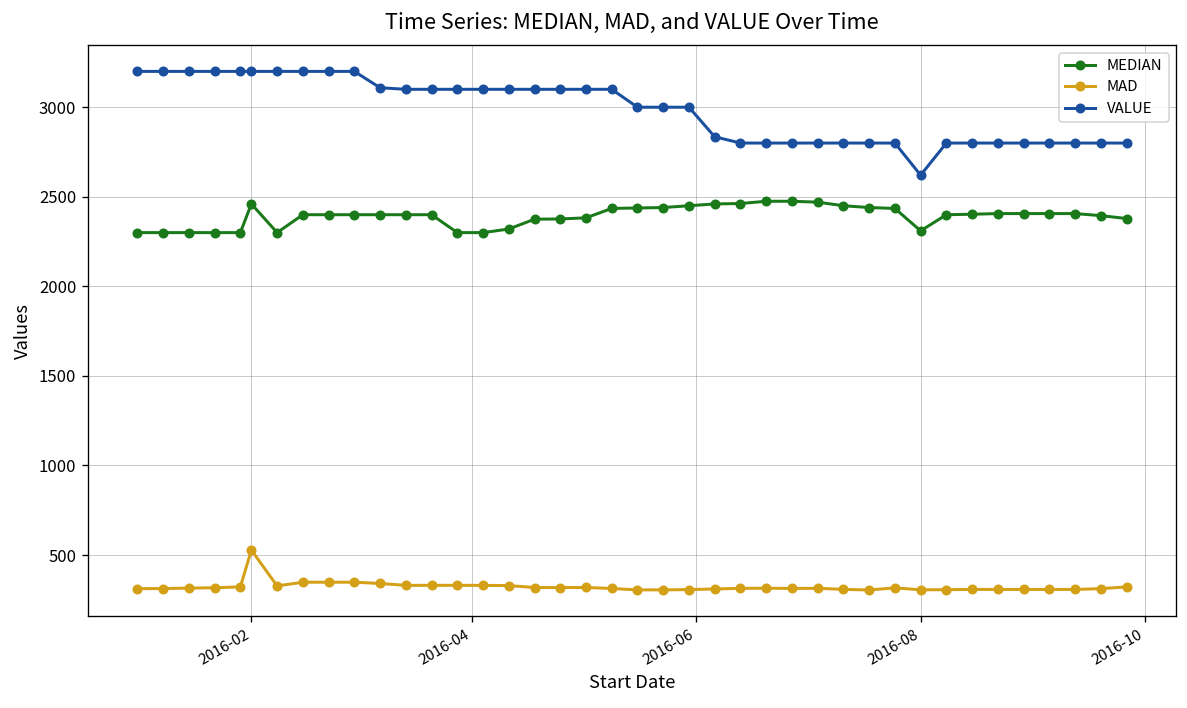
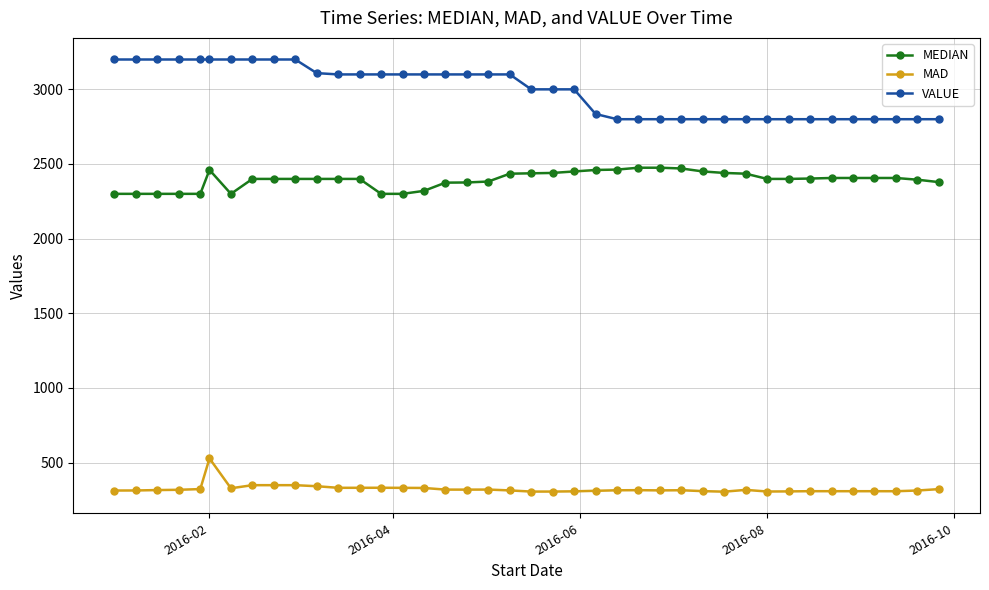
MEDIAN, 2016-08: 2310 -> 2400
VALUE, 2016-08: 2620 -> 2800
